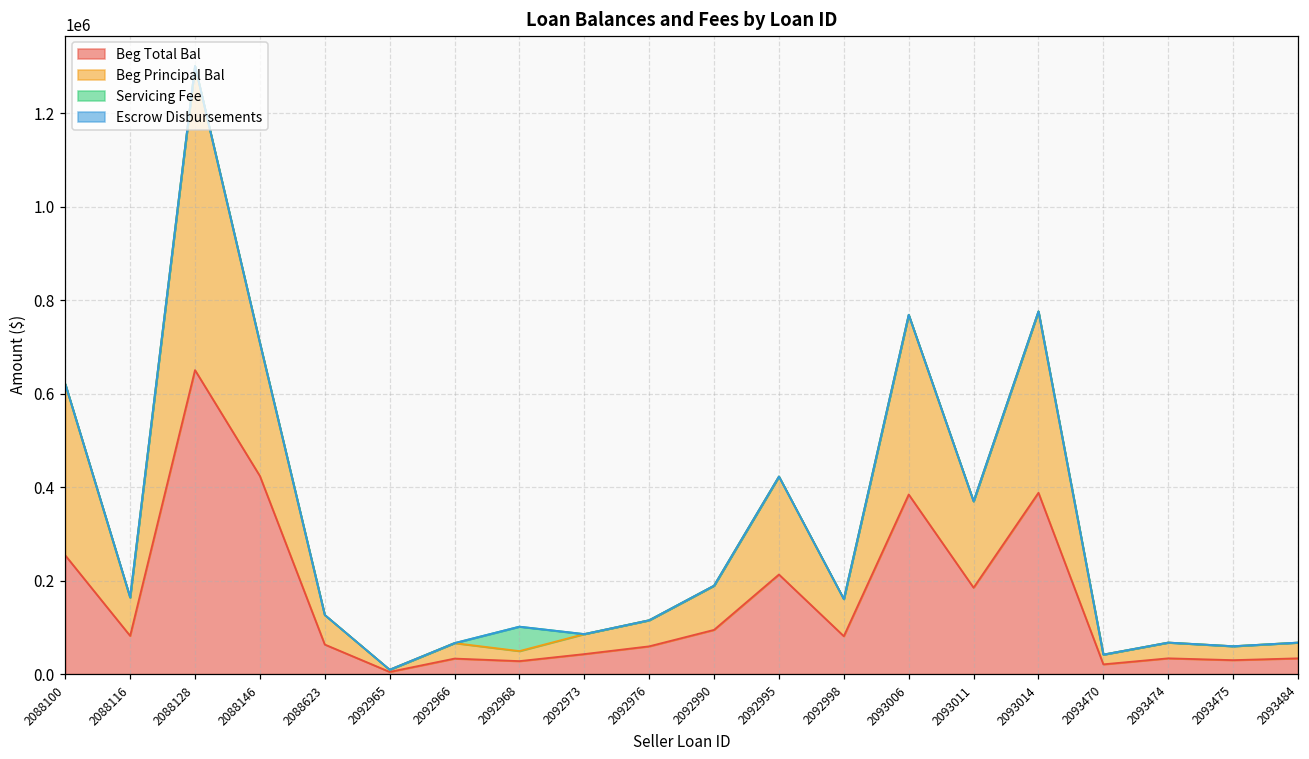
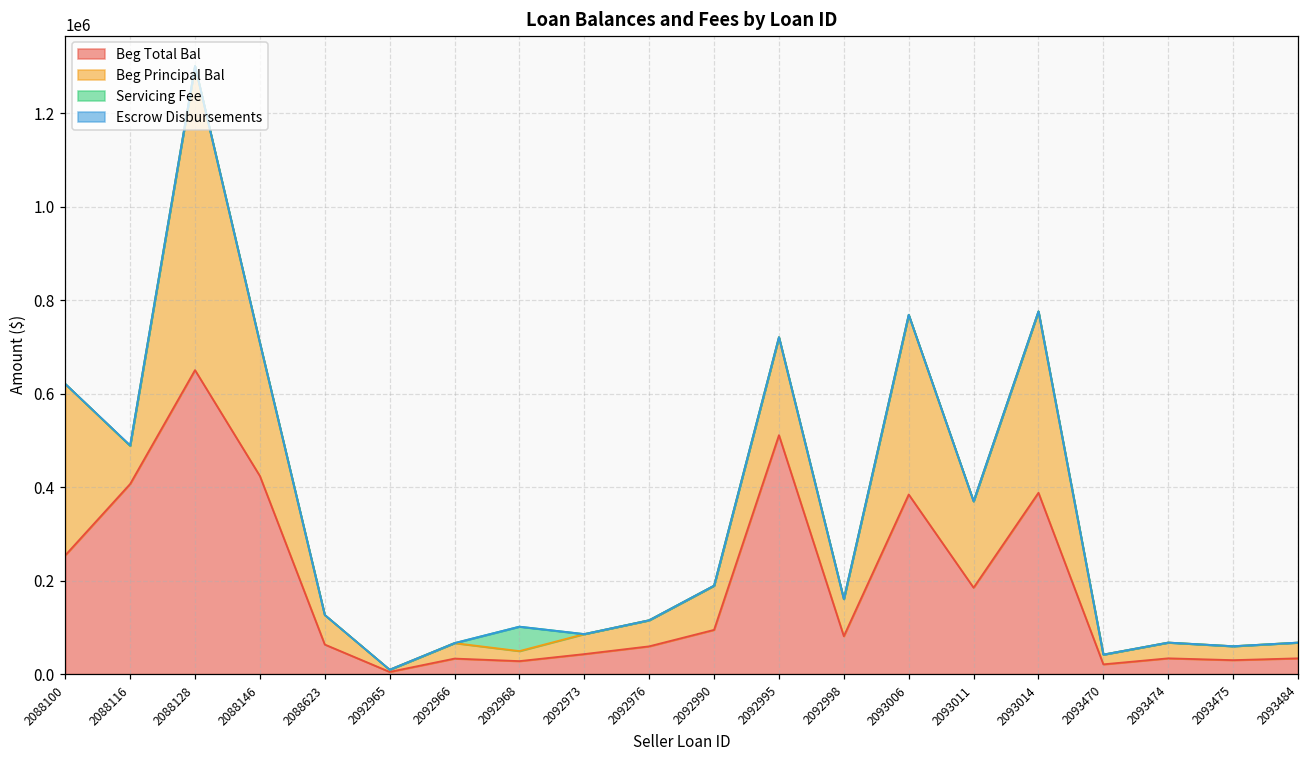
Beg Total Bal, 2088116: 80000 -> 410000
Beg Total Bal, 2092995: 210000 -> 510000
